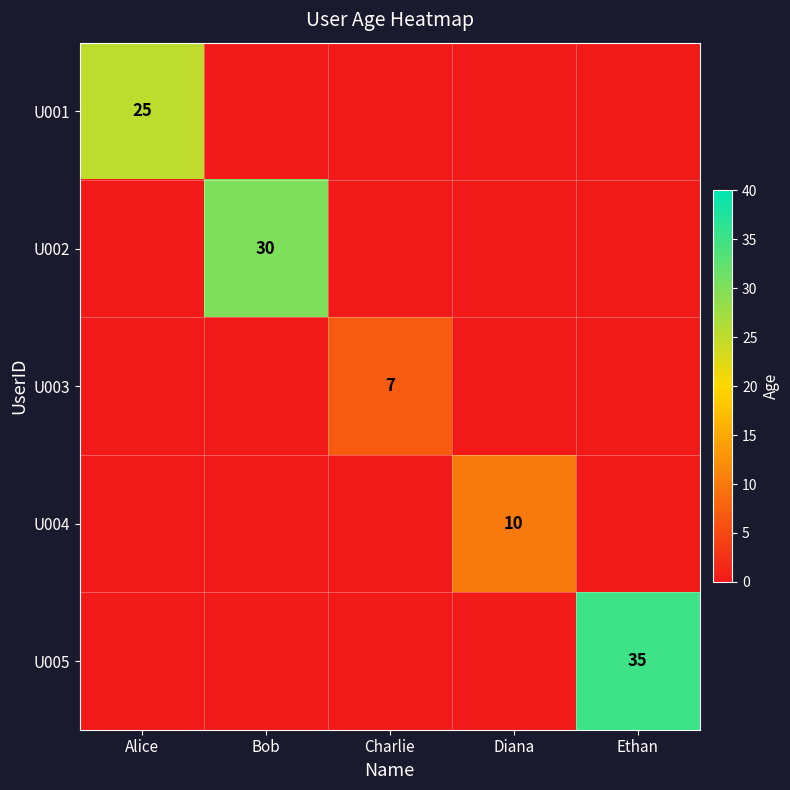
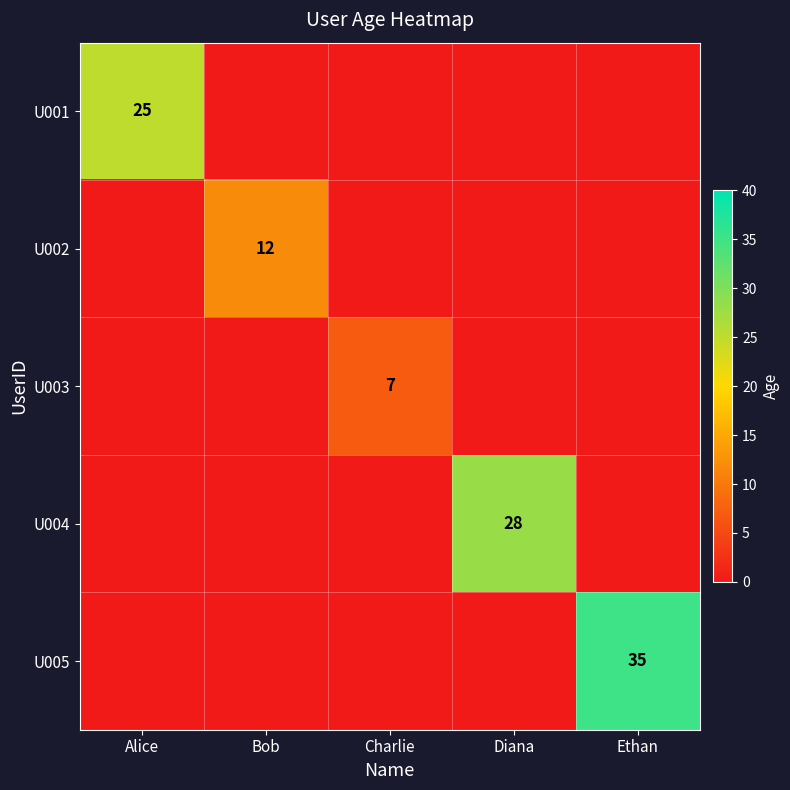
U002, Bob: 30 -> 12
U004, Diana: 10 -> 28
